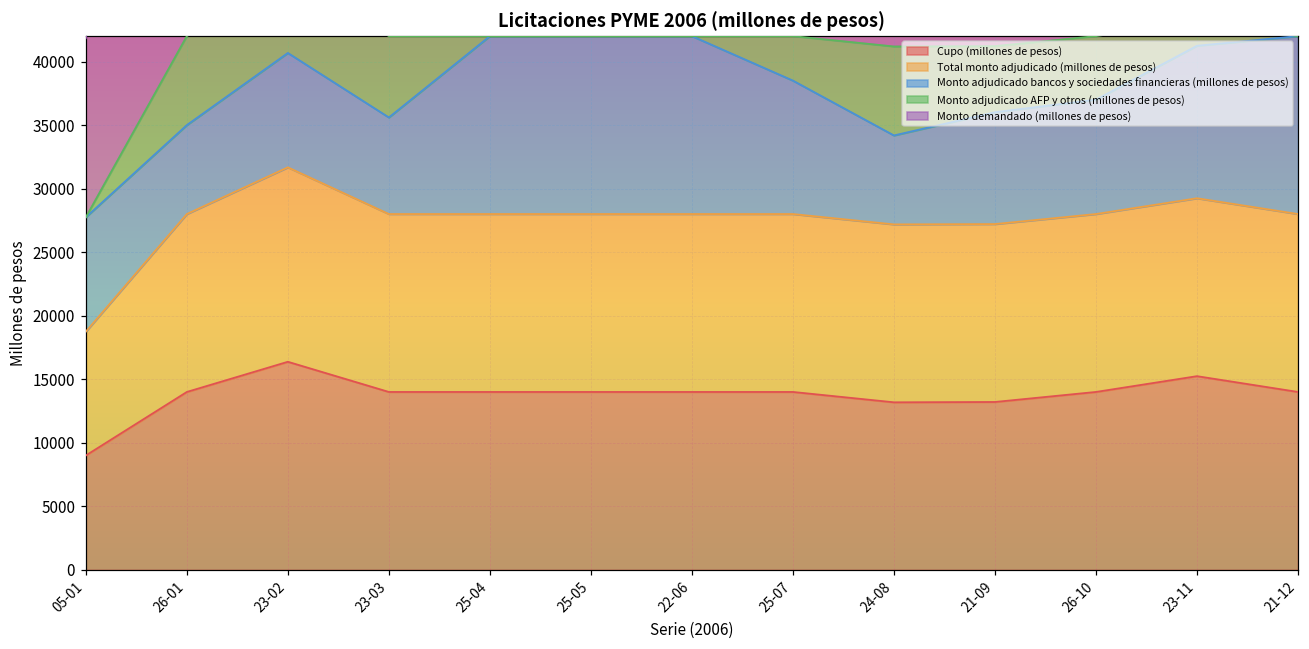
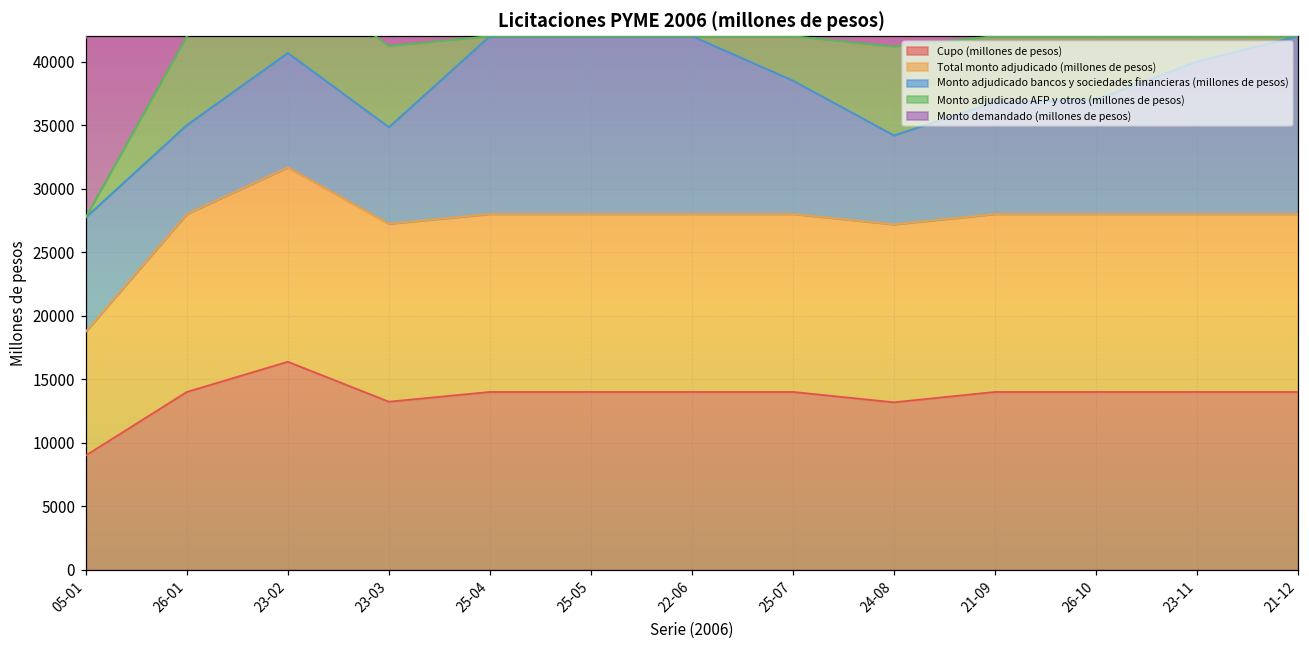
Cupo (millones de pesos), 23-03: 14000 -> 13200
Cupo (millones de pesos), 21-09: 13200 -> 14000
Cupo (millones de pesos), 23-11: 15200 -> 14000
